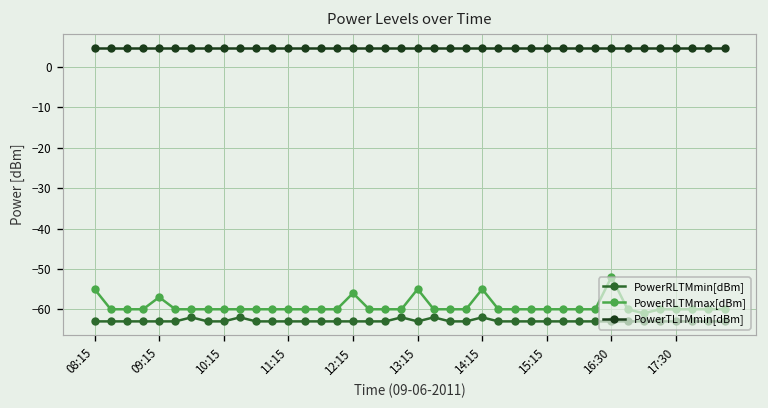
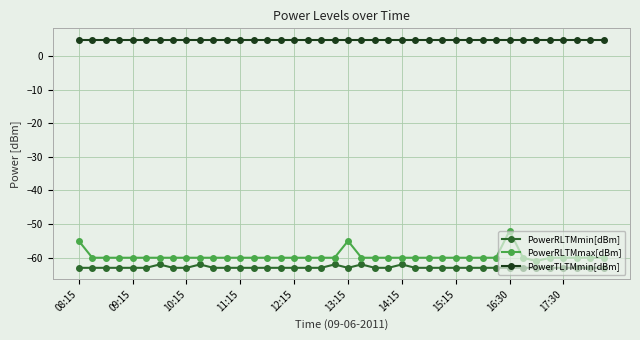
PowerRLTMmax[dBm], 09:15: -57 -> -60
PowerRLTMmax[dBm], 12:15: -56 -> -60
PowerRLTMmax[dBm], 14:15: -55 -> -60
